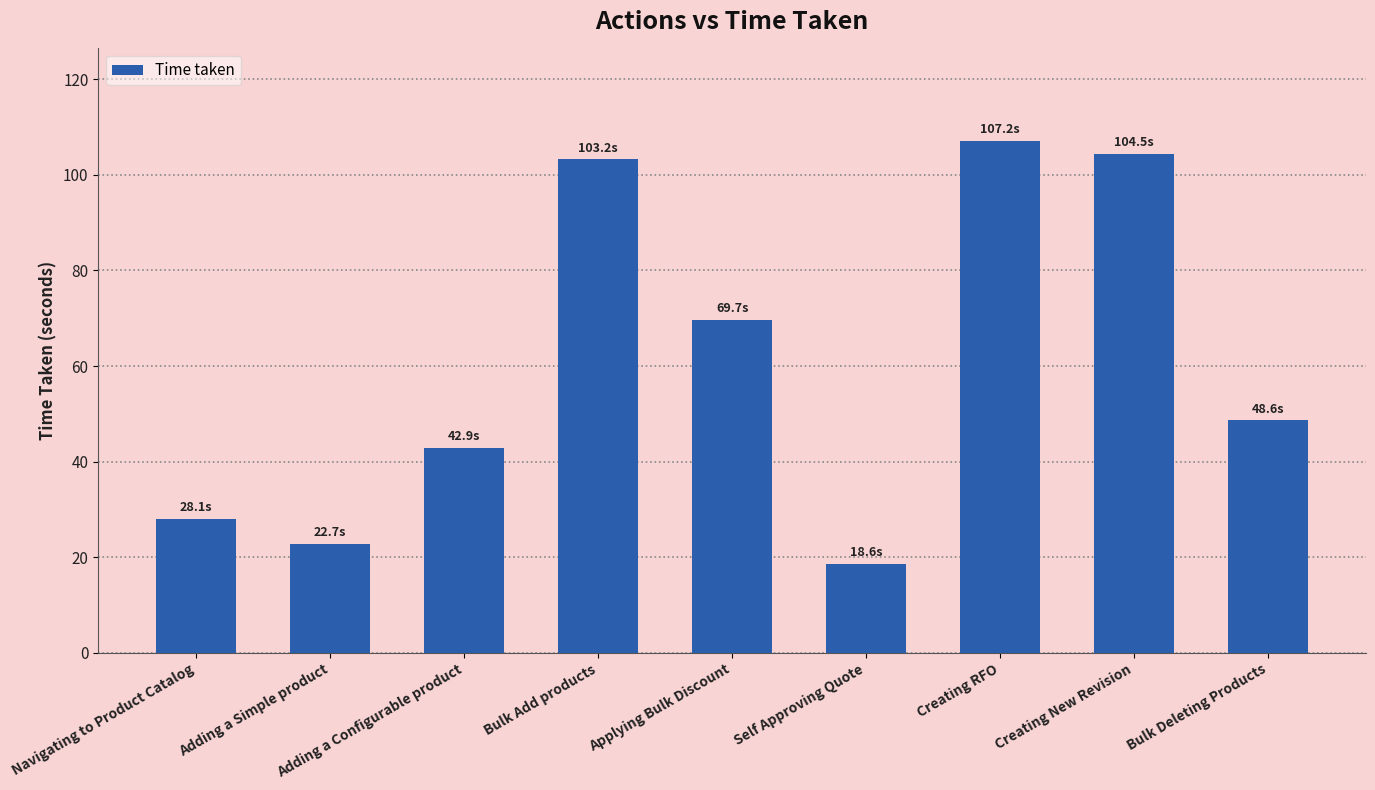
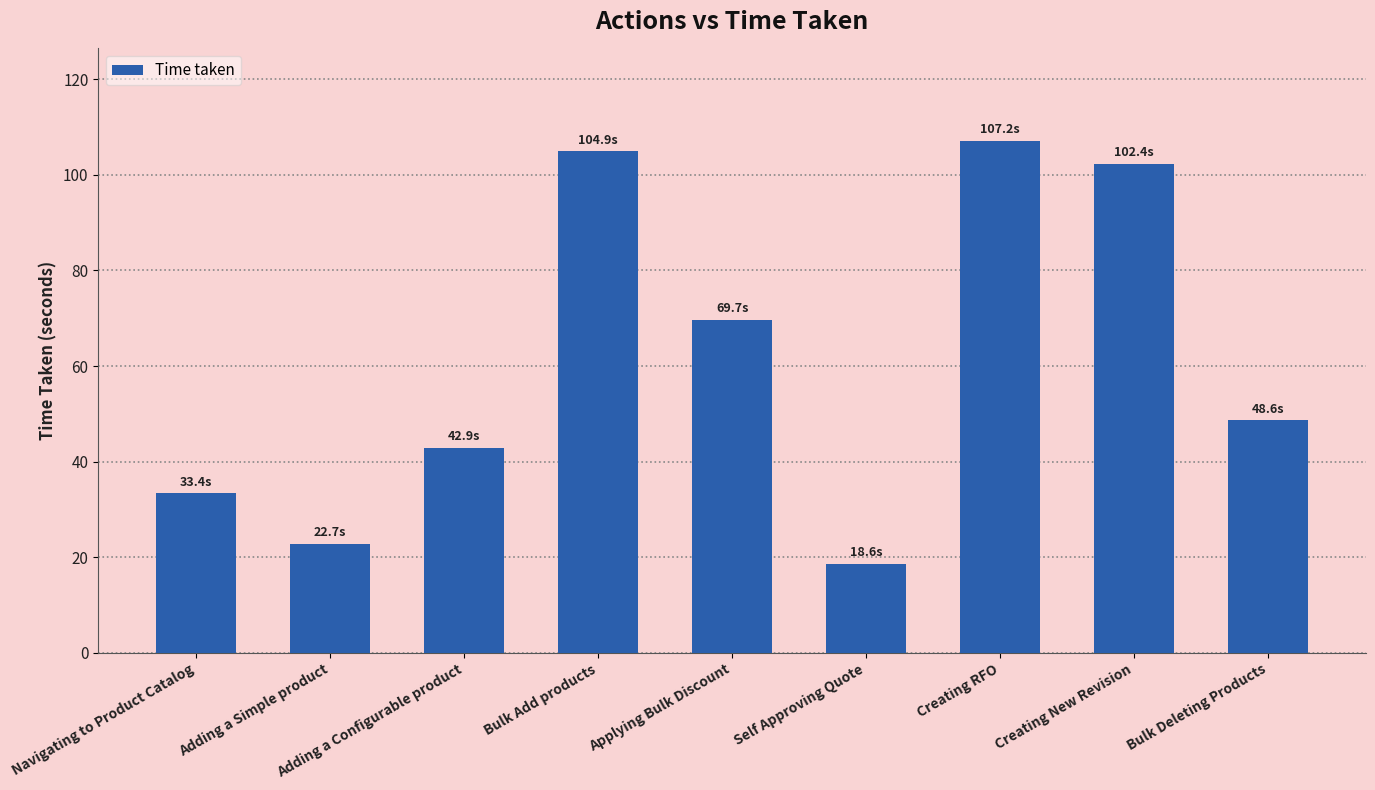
Navigating to Product Catalog: 28.1s -> 33.4s
Bulk Add products: 103.2s -> 104.9s
Creating New Revision: 104.5s -> 102.4s
